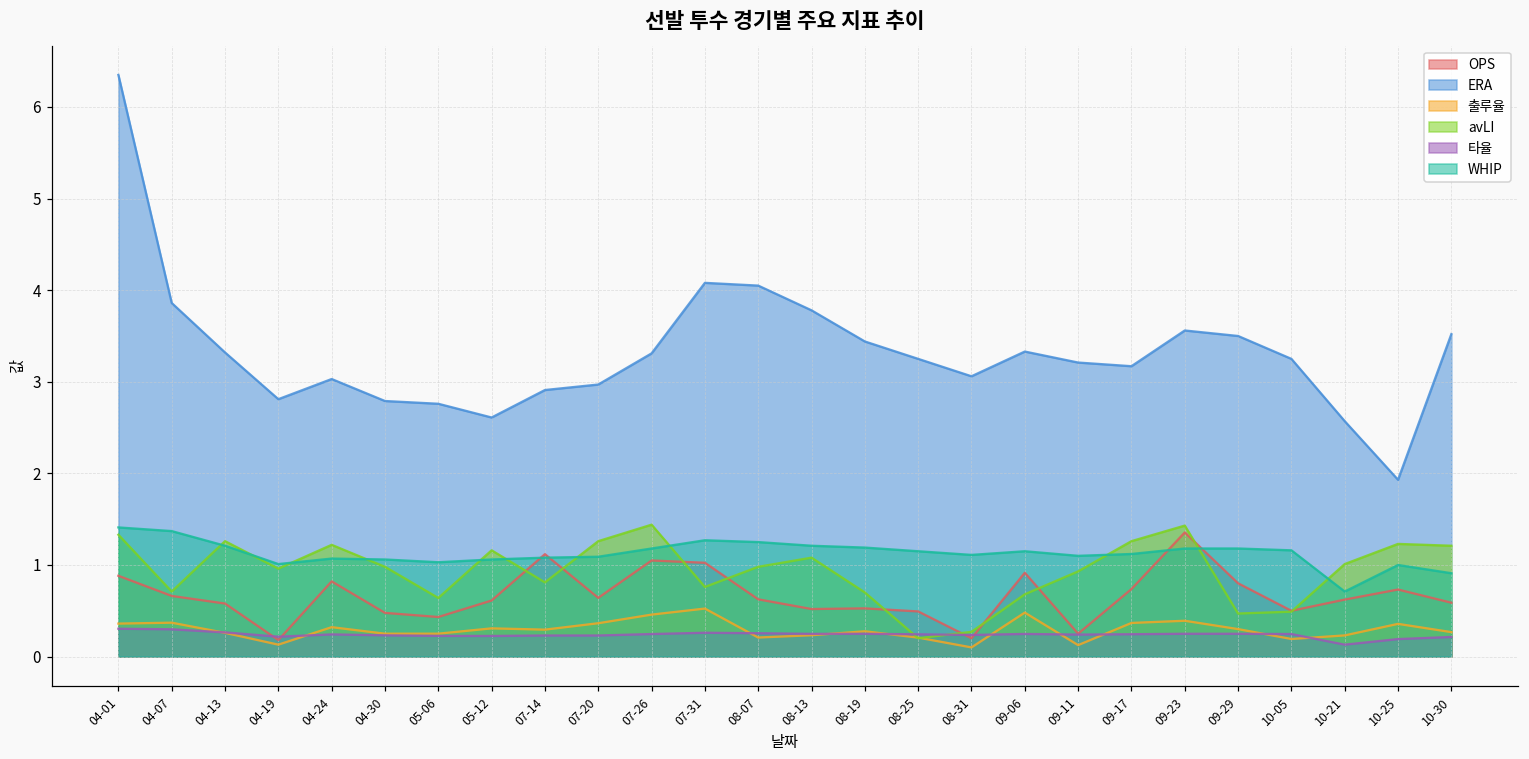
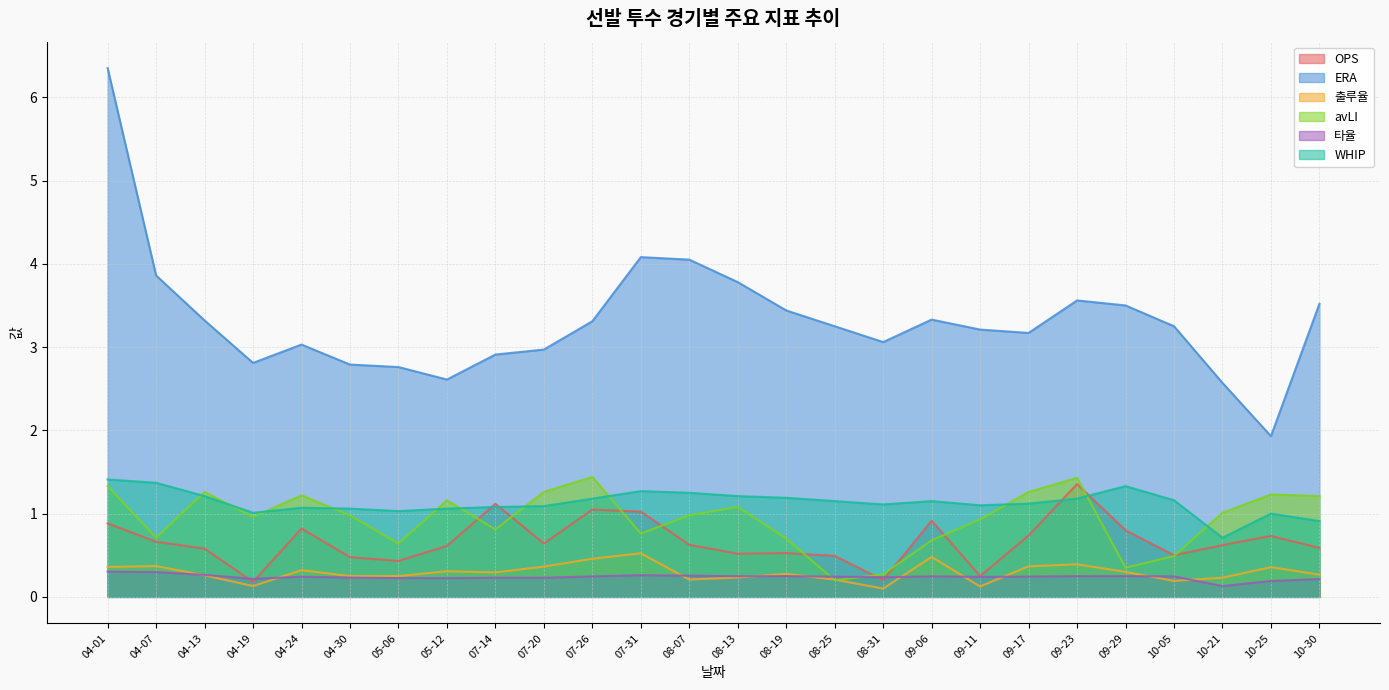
avLI, 09-29: 0.5 -> 0.4
WHIP, 09-29: 1.2 -> 1.3
